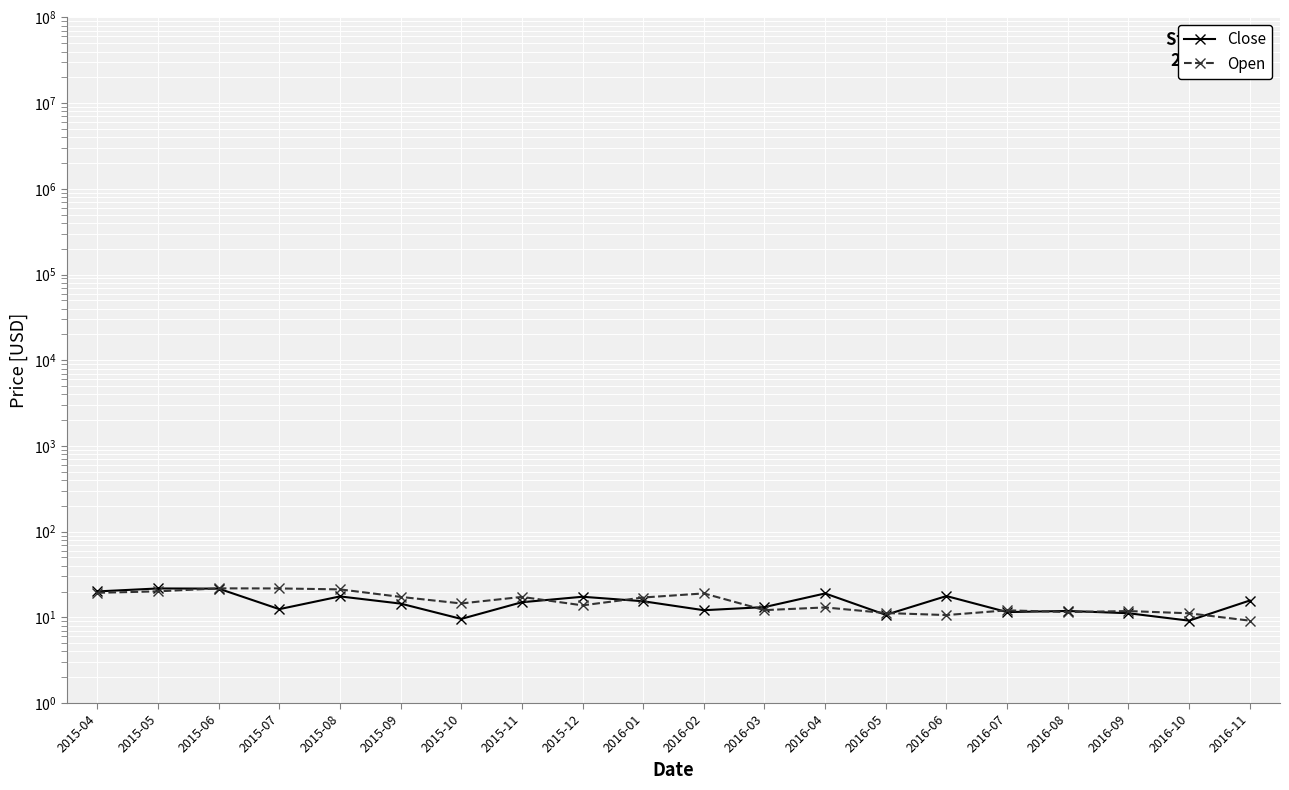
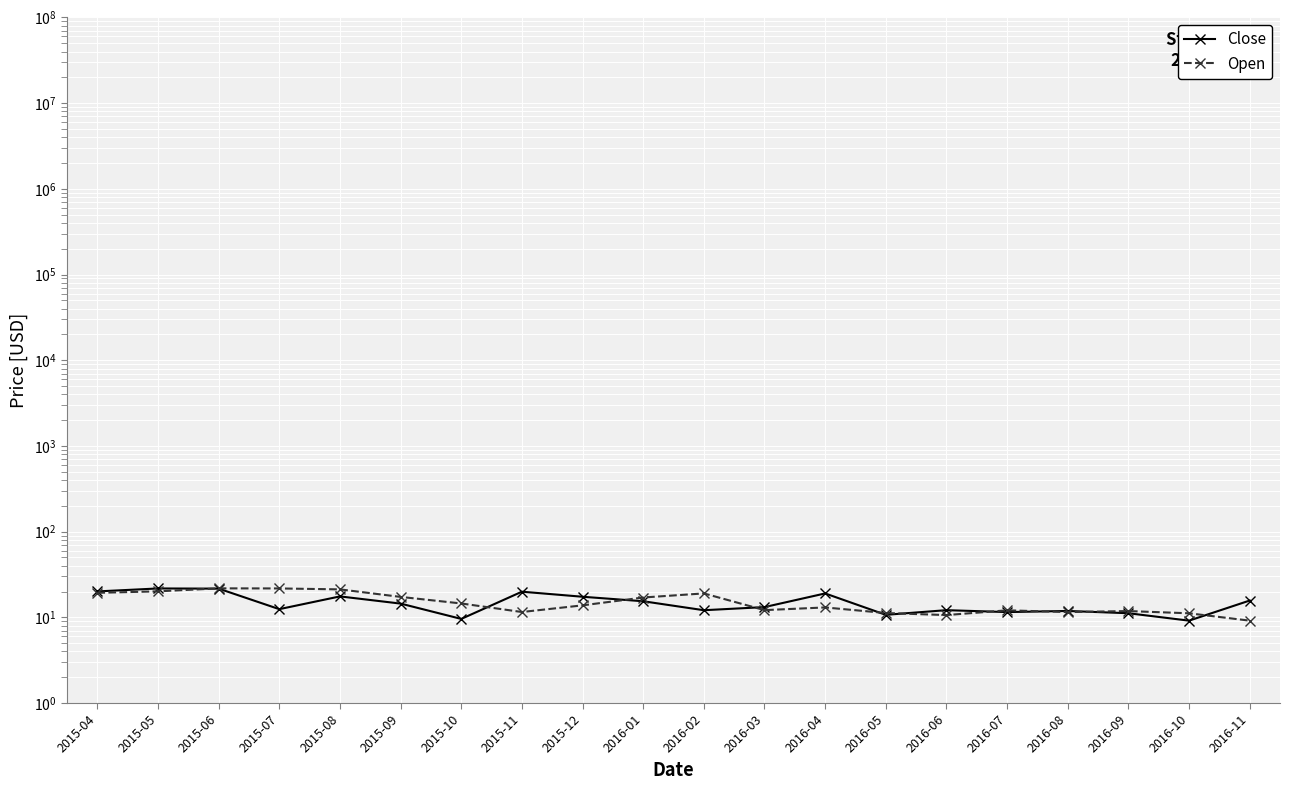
Close, 2015-11: 15 -> 20
Open, 2015-11: 17 -> 12
Close, 2016-06: 18 -> 12
